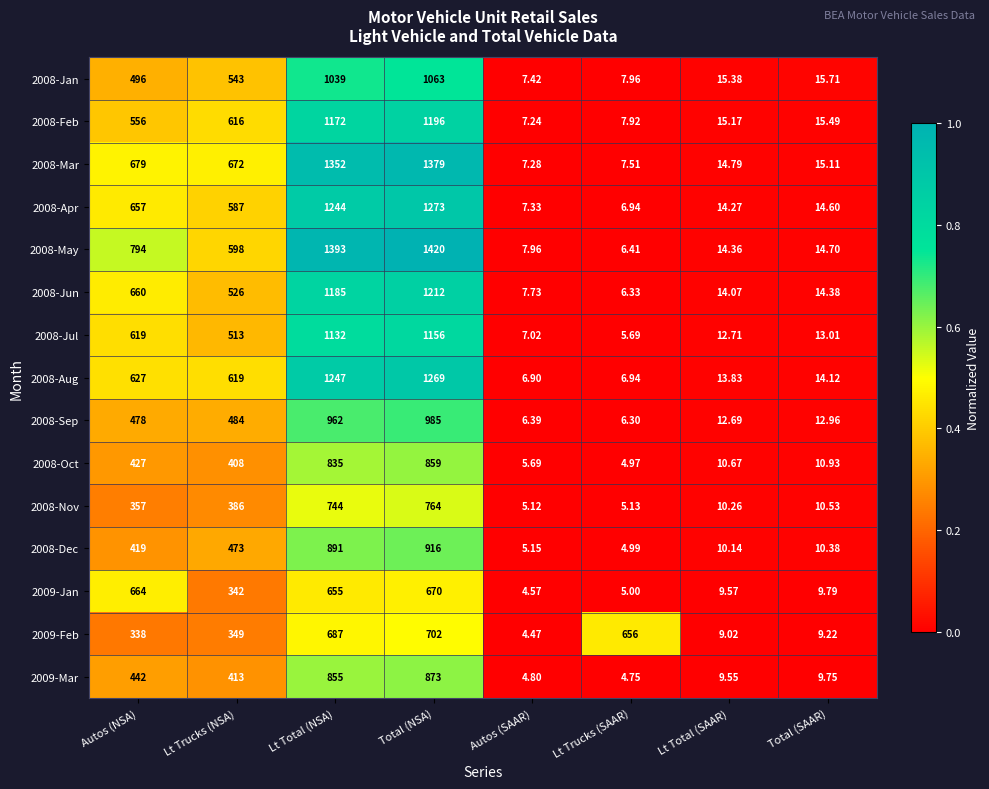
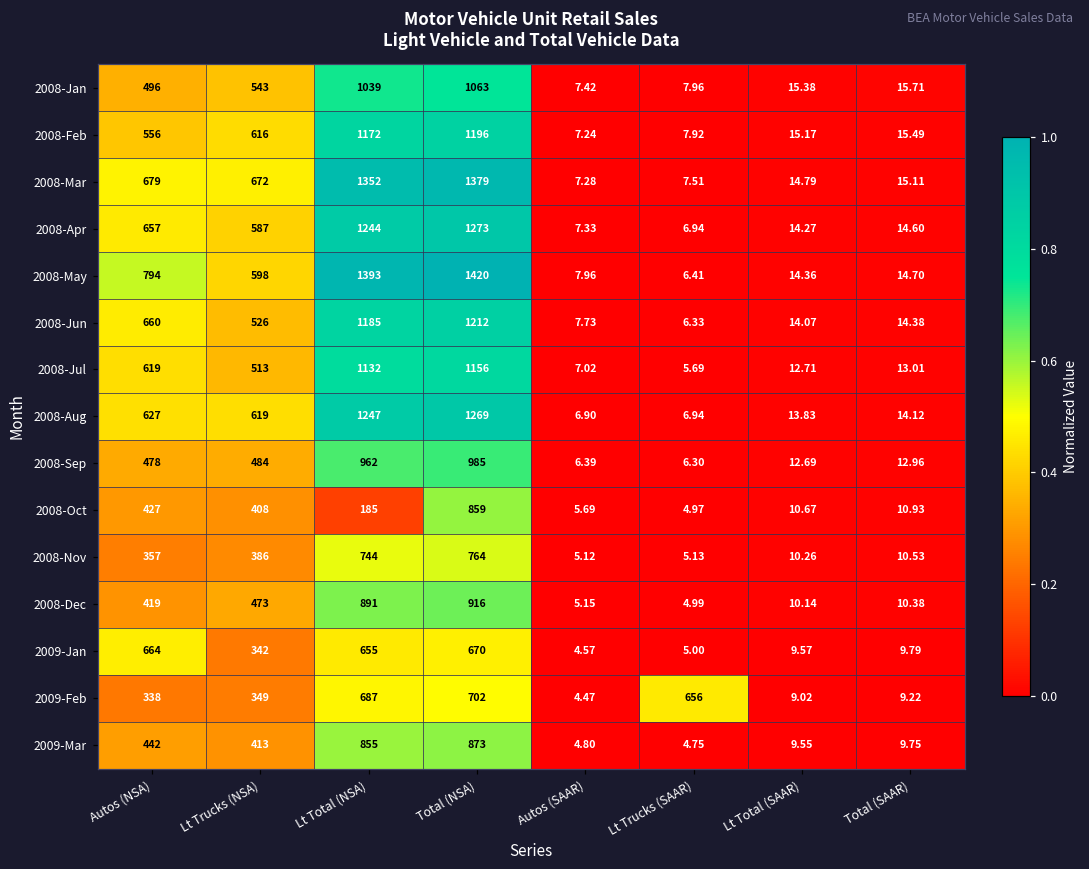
2008-Oct, Lt Total (NSA): 835 -> 185
